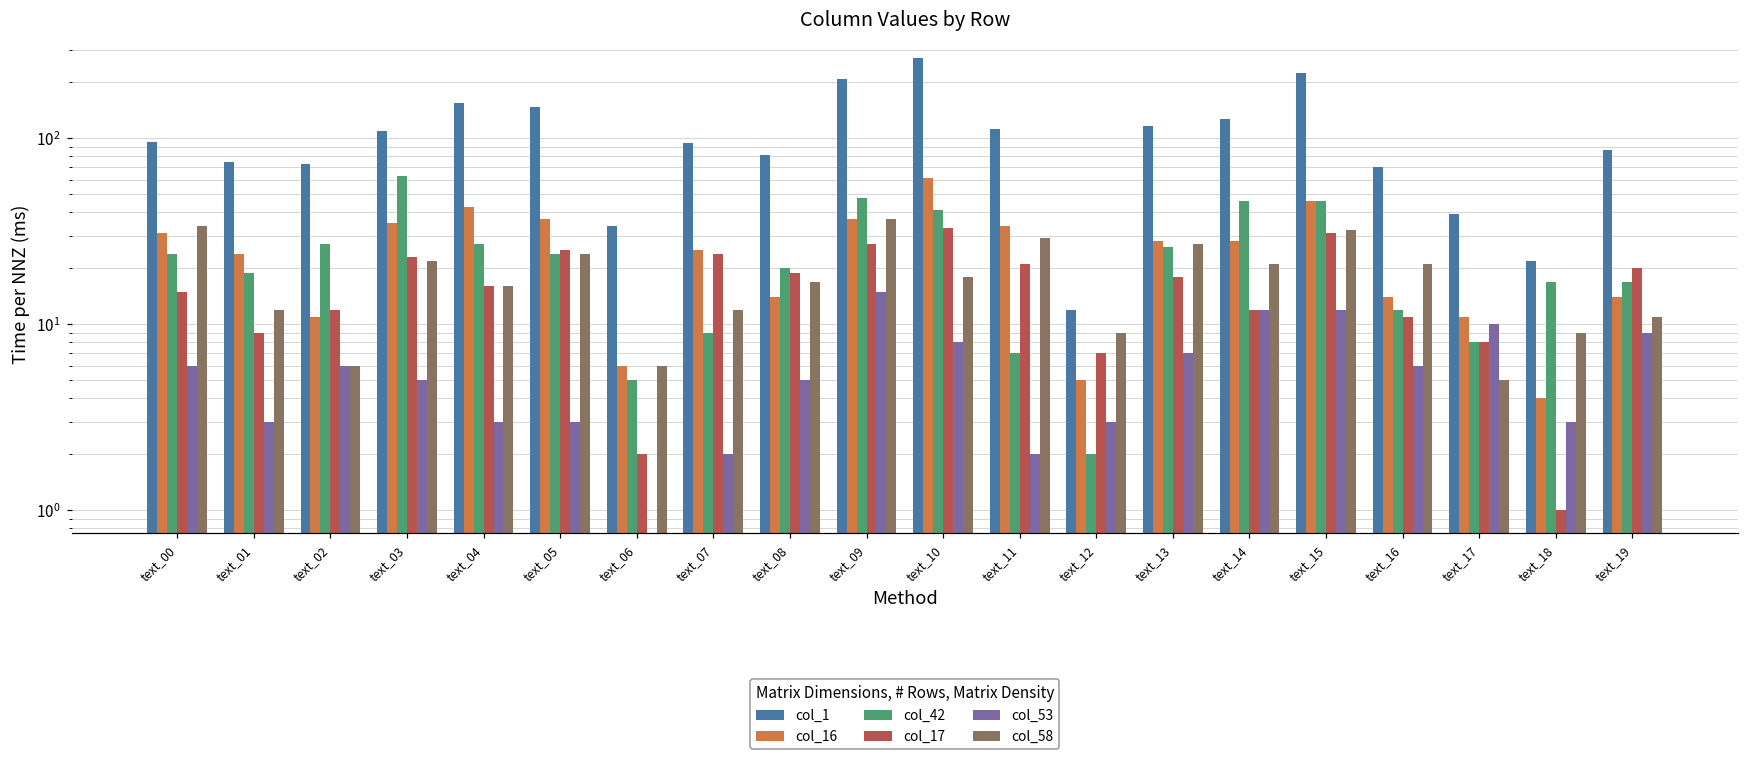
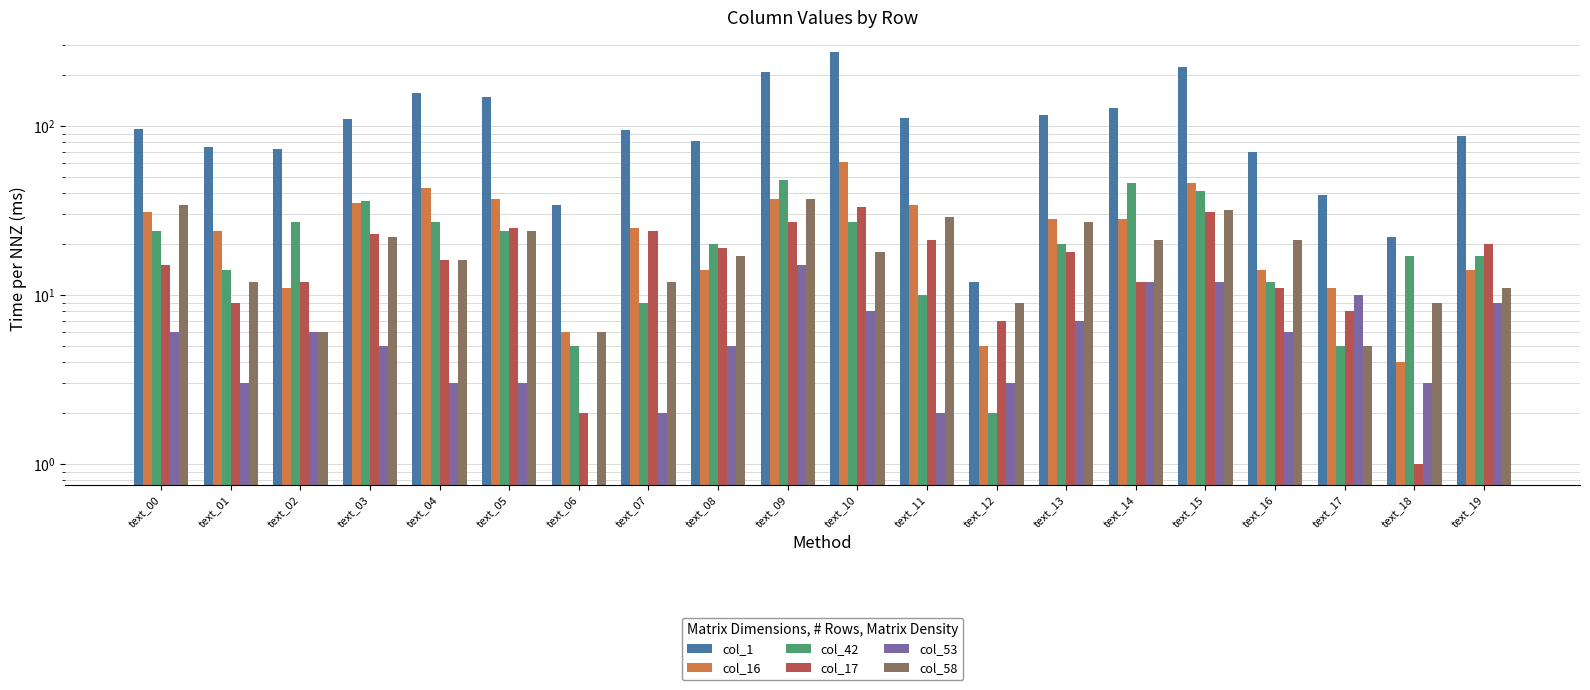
col_42, text_01: 19 -> 14
col_42, text_03: 63 -> 36
col_42, text_10: 41 -> 27
col_42, text_11: 7 -> 10
col_42, text_13: 26 -> 20
col_42, text_15: 46 -> 41
col_42, text_17: 8 -> 5
